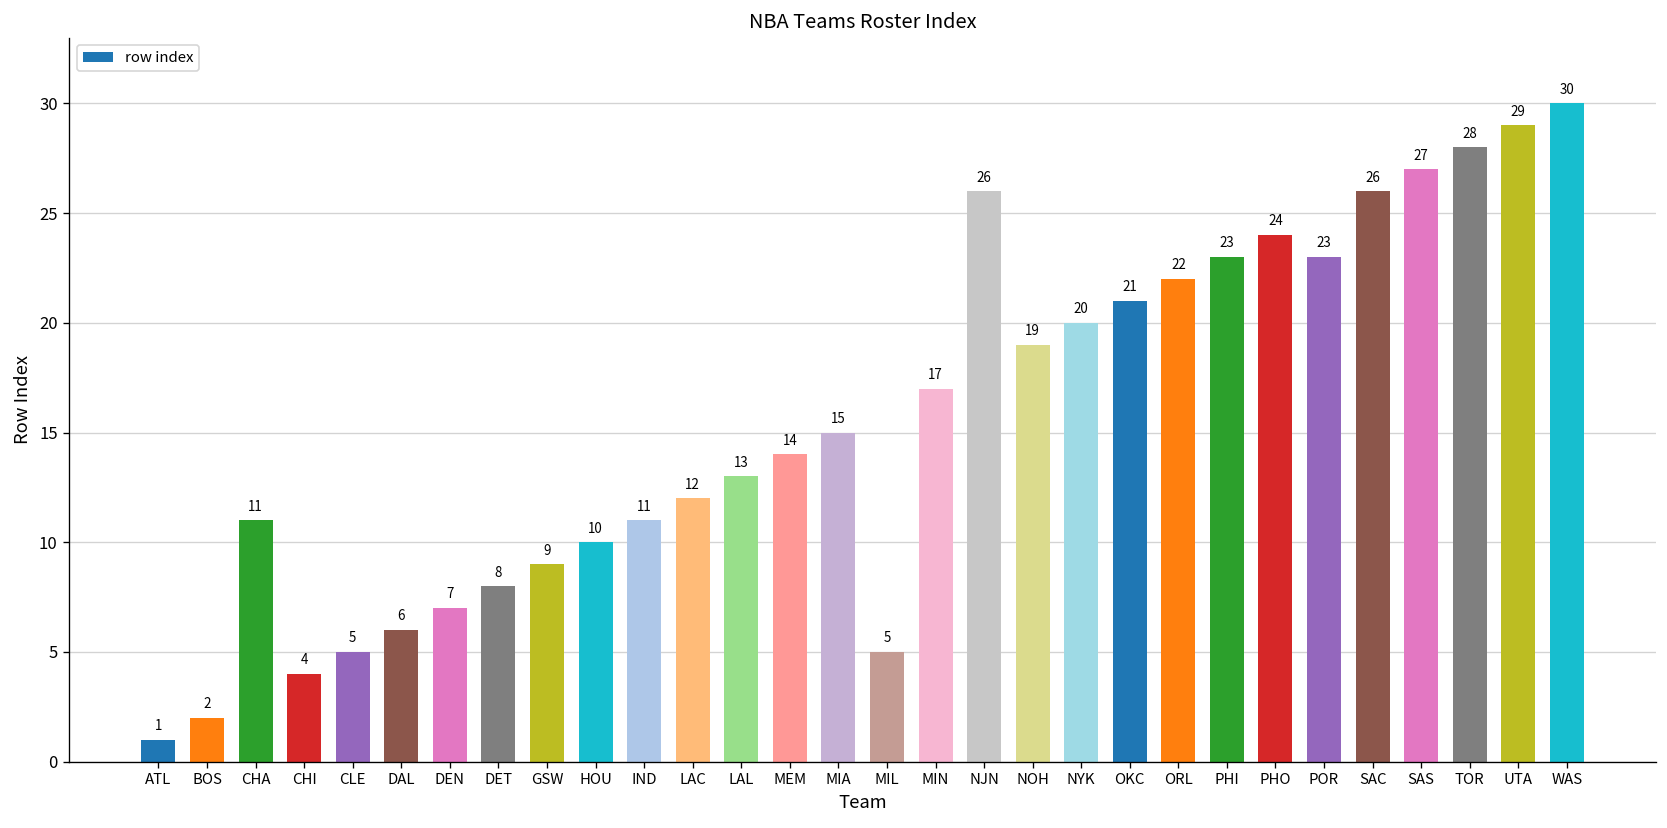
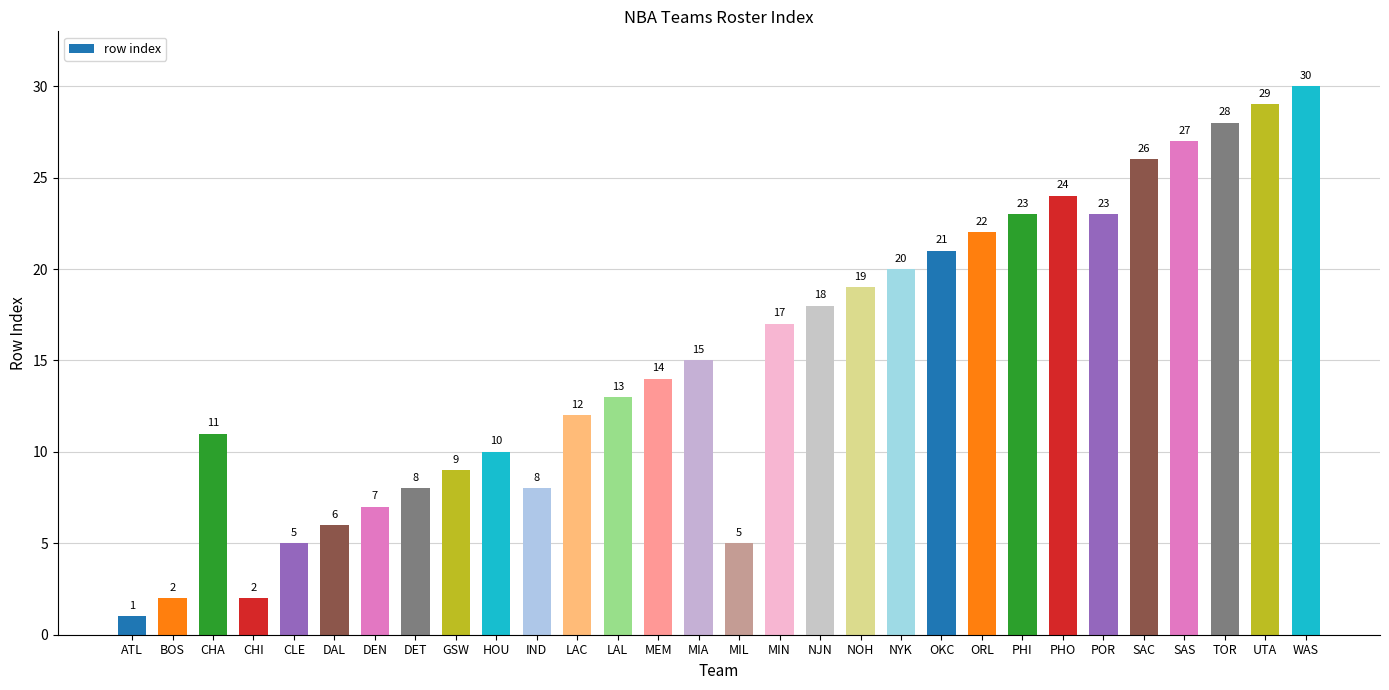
CHI: 4 -> 2
IND: 11 -> 8
NJN: 26 -> 18
